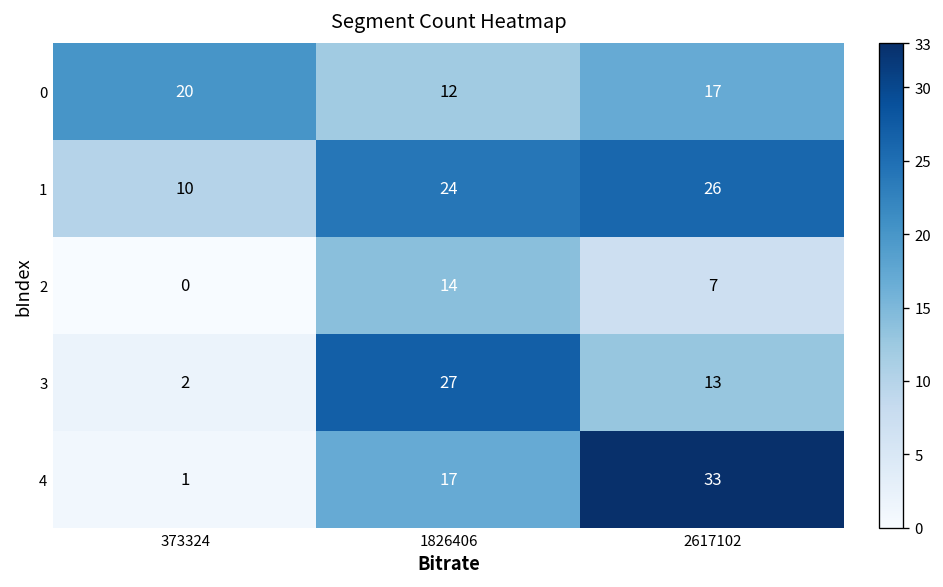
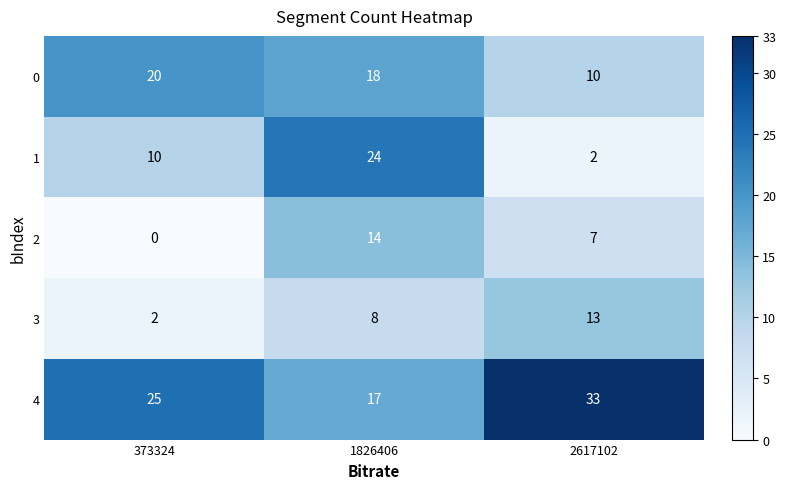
0, 1826406: 12 -> 18
0, 2617102: 17 -> 10
1, 2617102: 26 -> 2
3, 1826406: 27 -> 8
4, 373324: 1 -> 25
